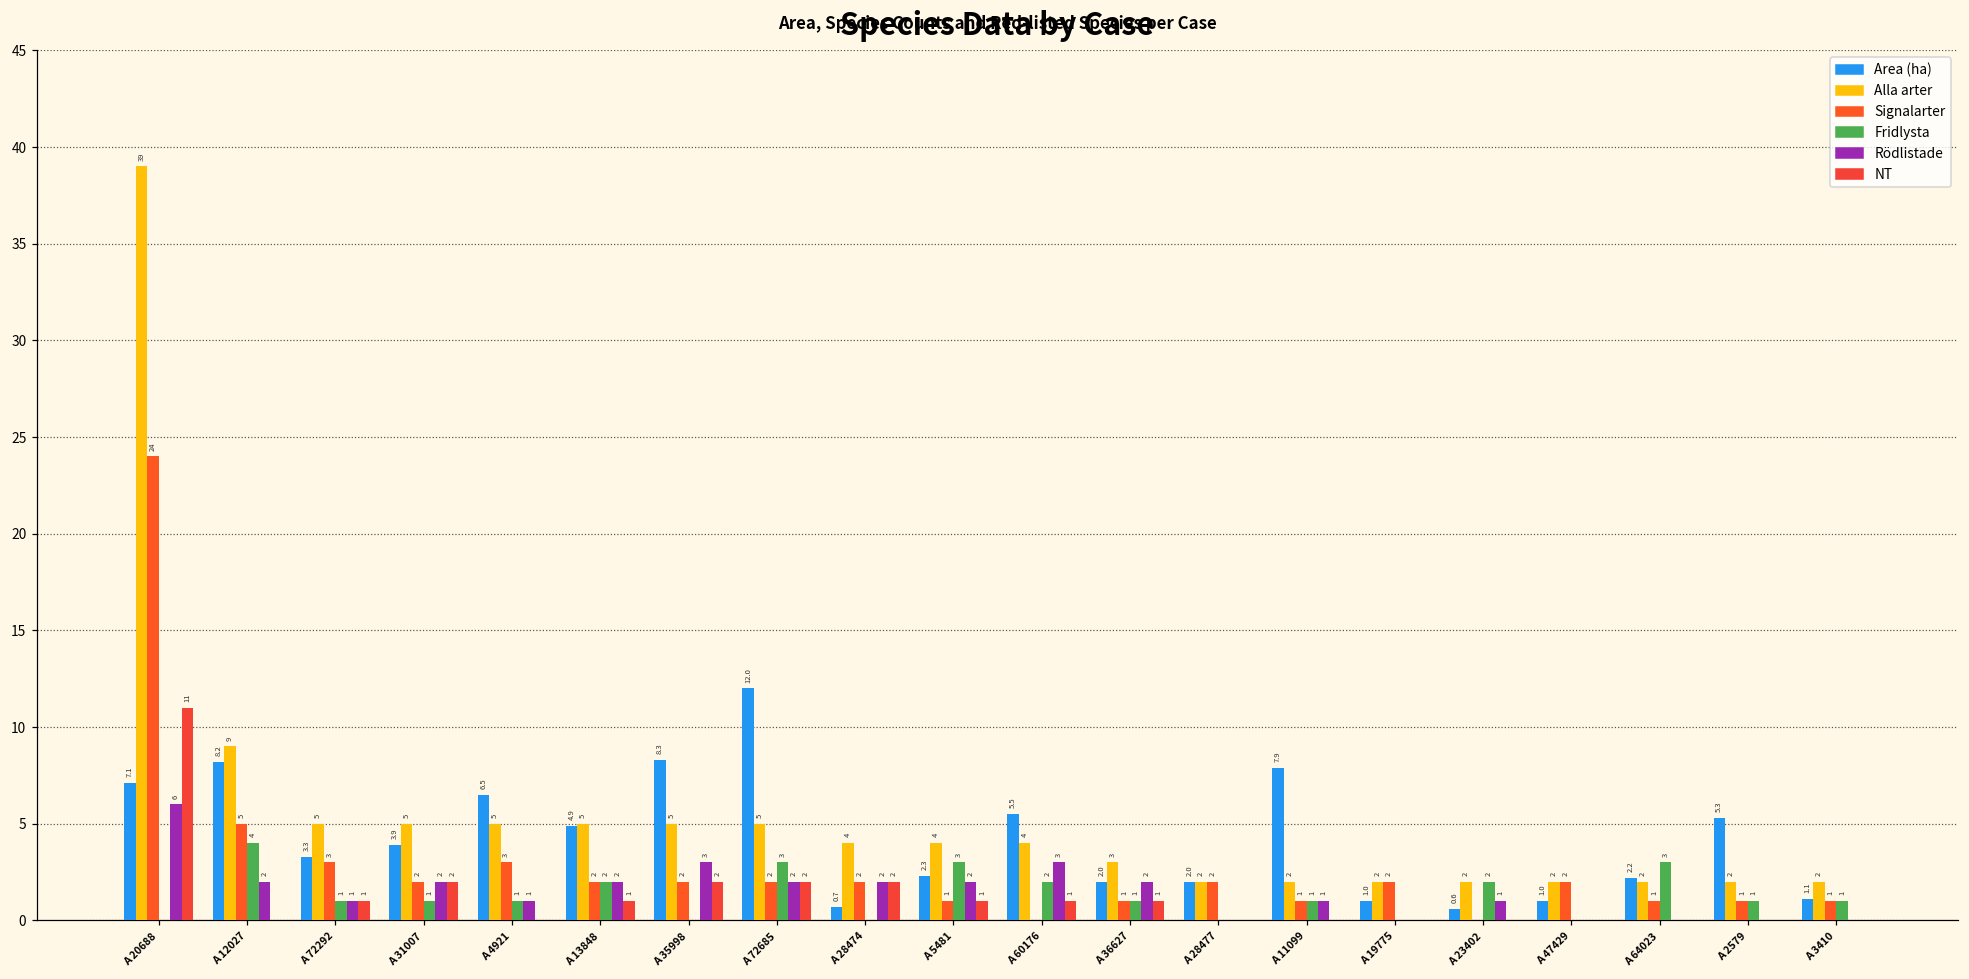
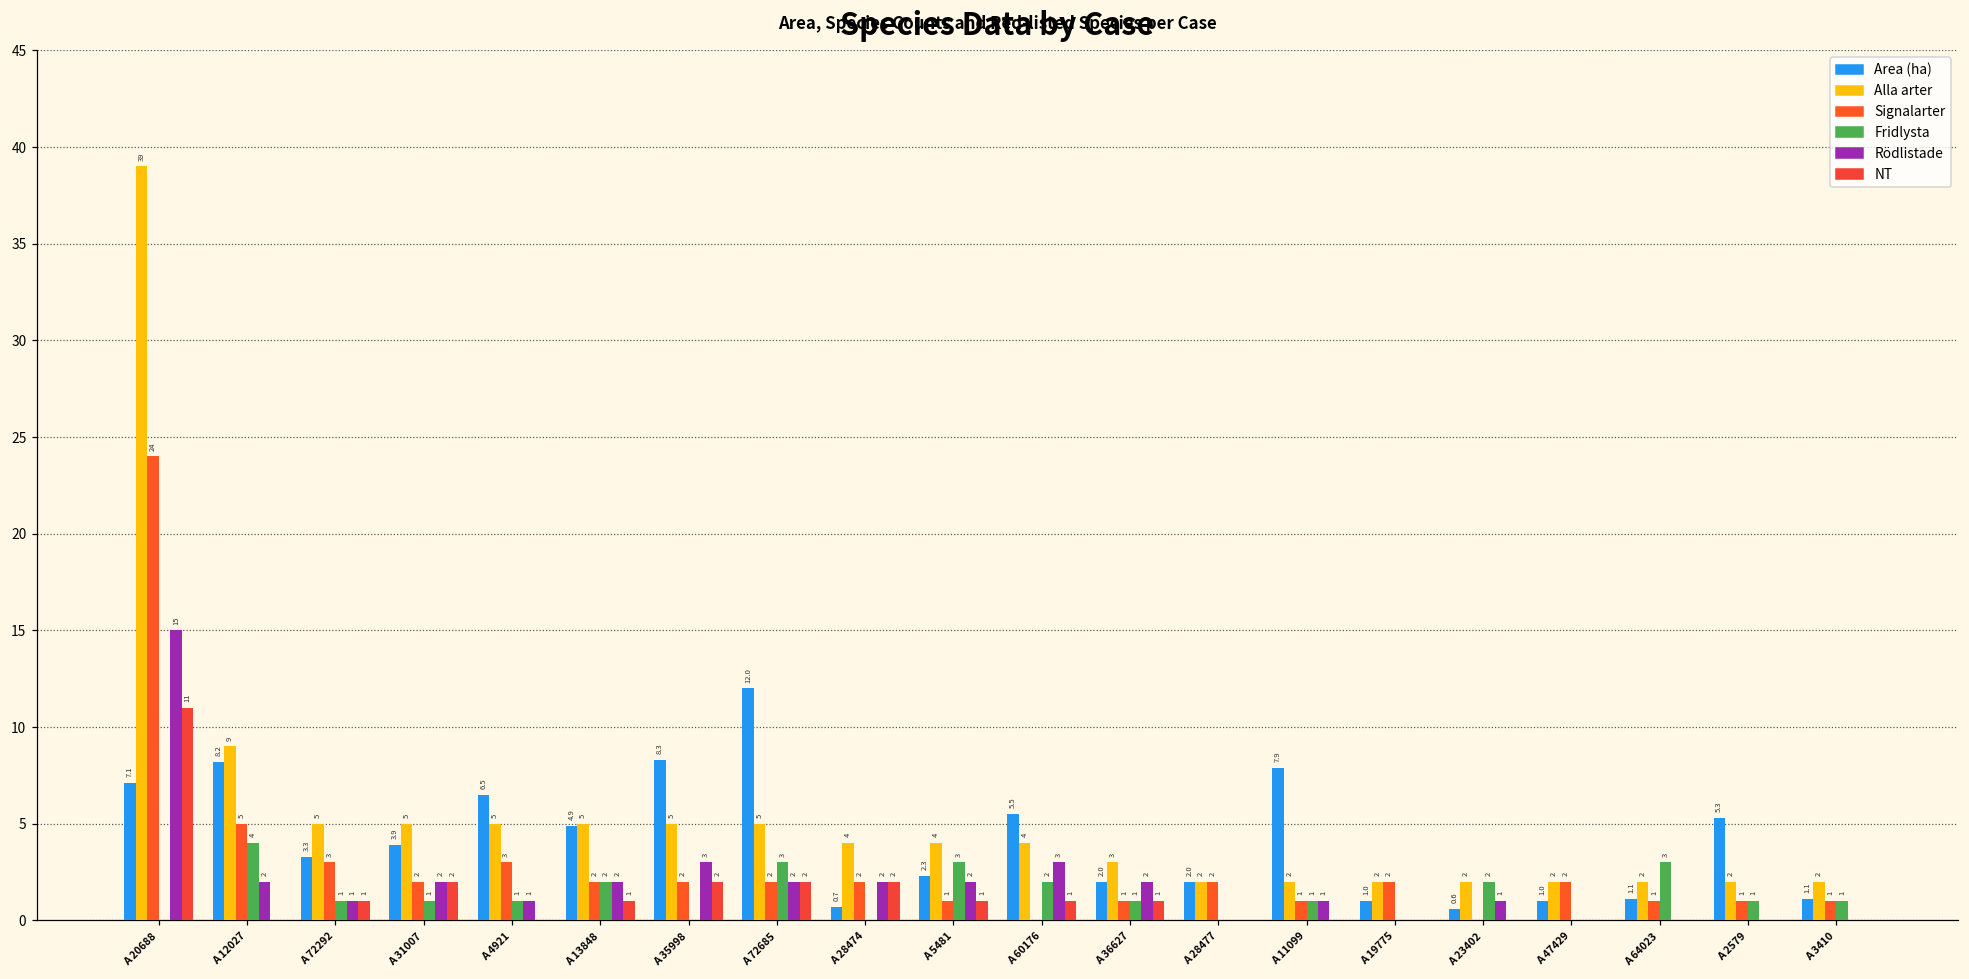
Rödlistade, A 20688: 6 -> 15
Area (ha), A 64023: 2.2 -> 1.1
